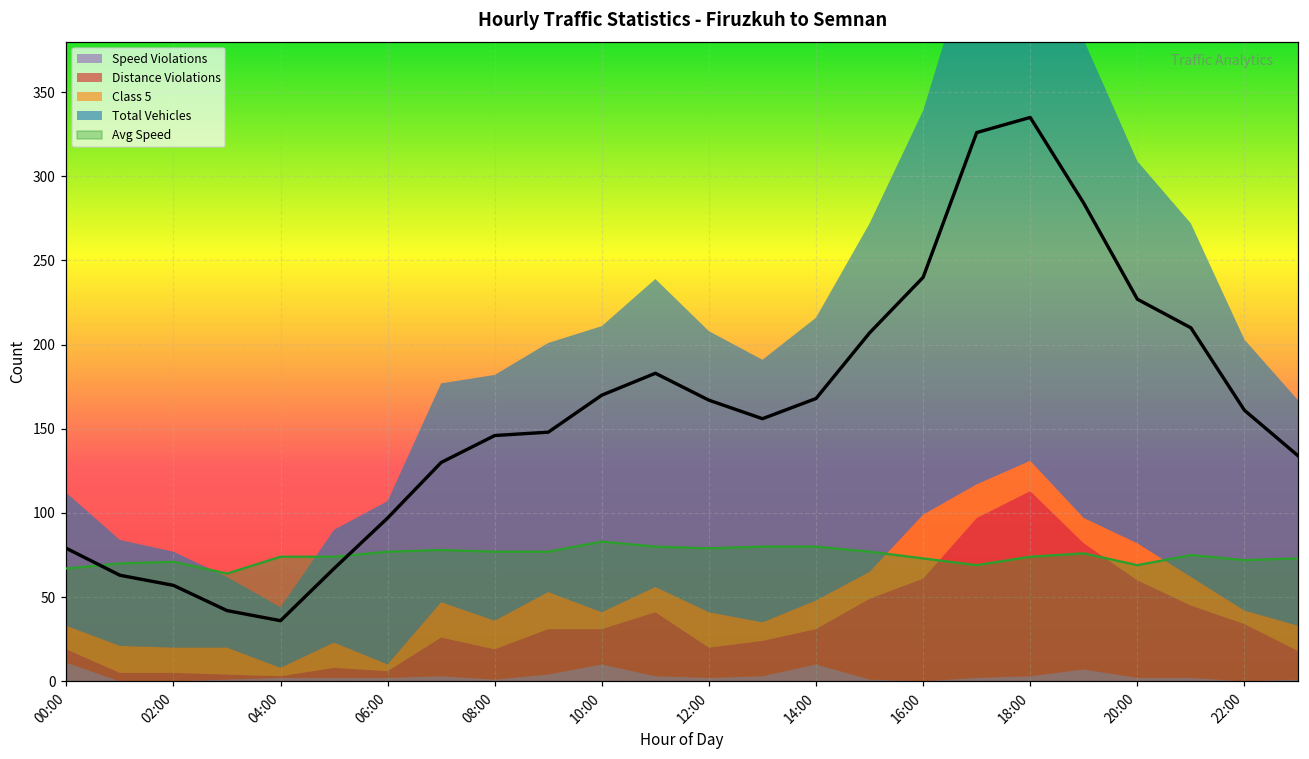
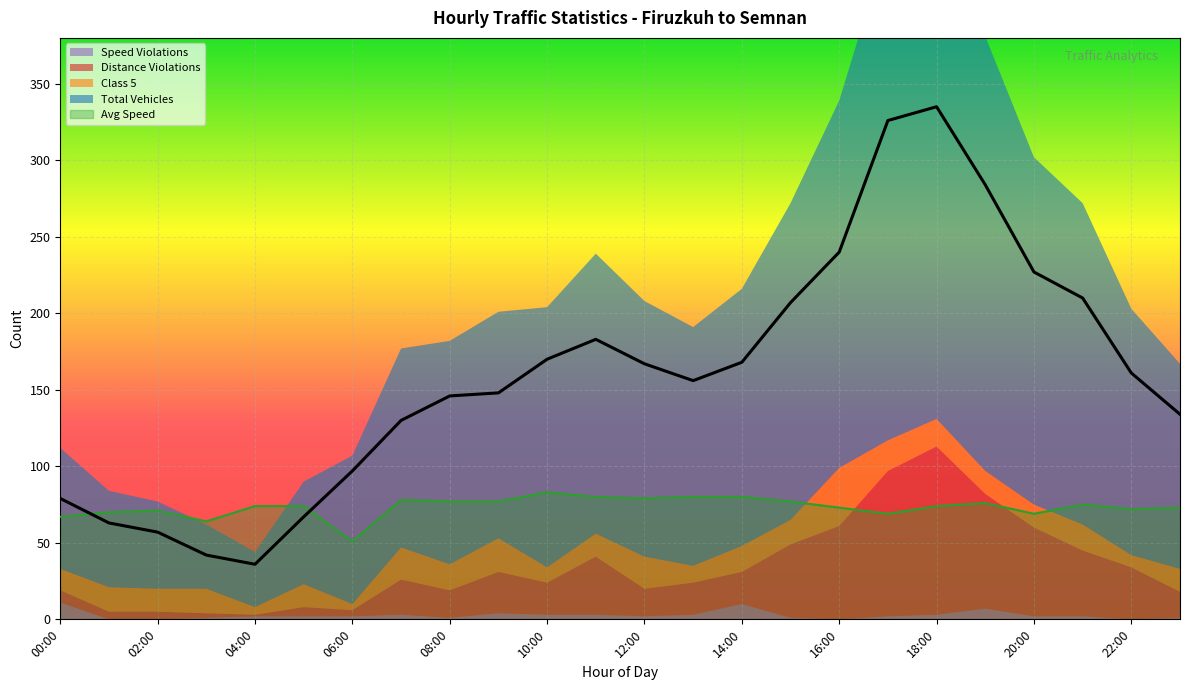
Avg Speed, 06:00: 77 -> 51
Speed Violations, 10:00: 10 -> 3
Class 5, 20:00: 22 -> 15
